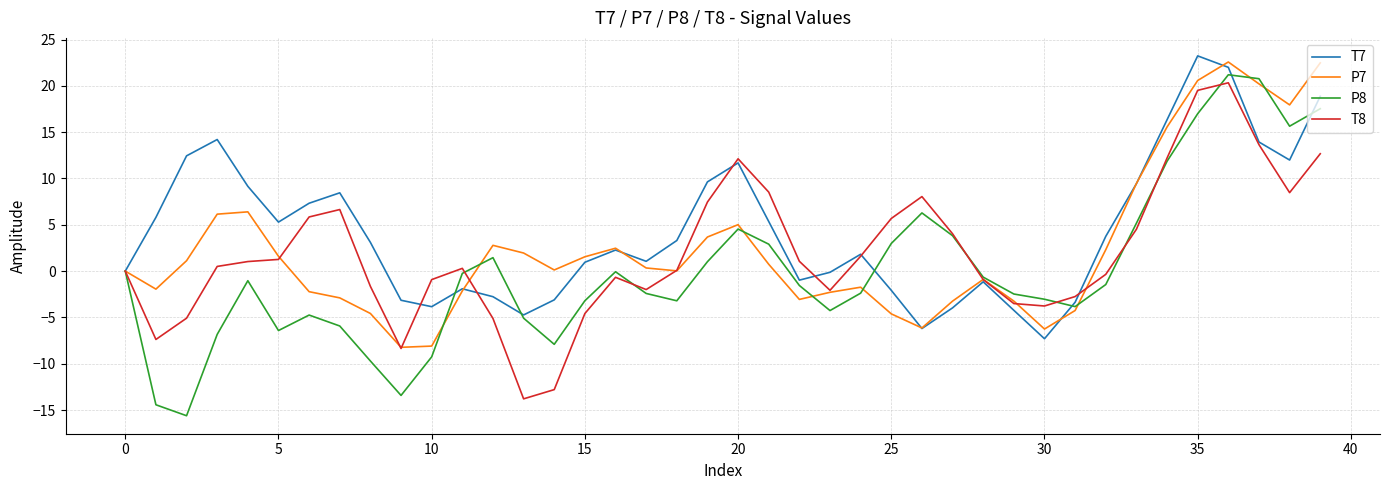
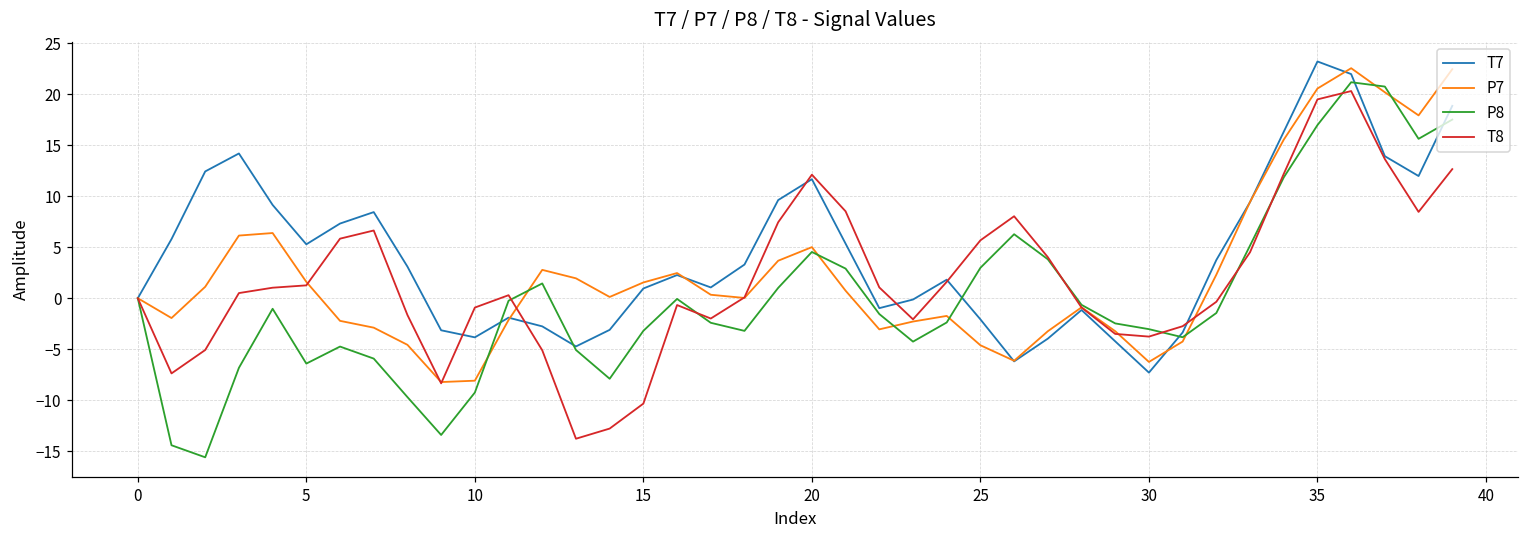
T8, 15: -5 -> -10
